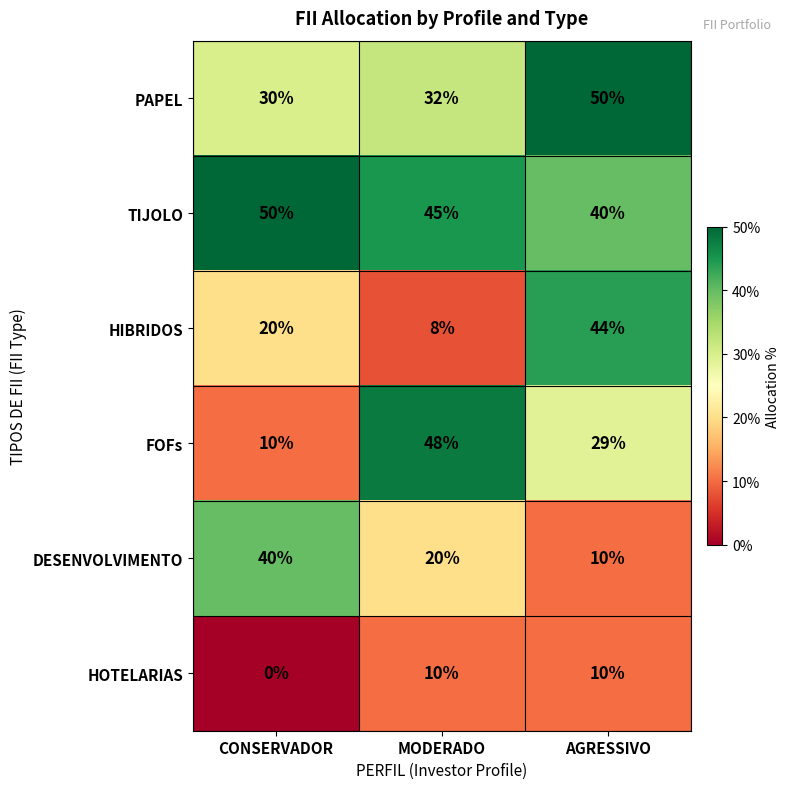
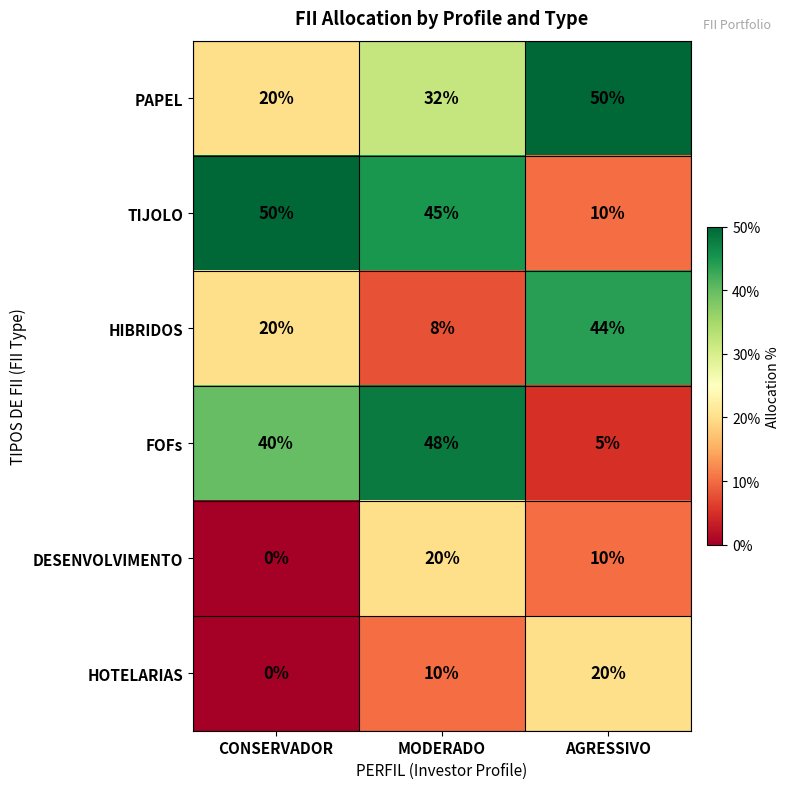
PAPEL, CONSERVADOR: 30% -> 20%
TIJOLO, AGRESSIVO: 40% -> 10%
FOFs, CONSERVADOR: 10% -> 40%
FOFs, AGRESSIVO: 29% -> 5%
DESENVOLVIMENTO, CONSERVADOR: 40% -> 0%
HOTELARIAS, AGRESSIVO: 10% -> 20%
